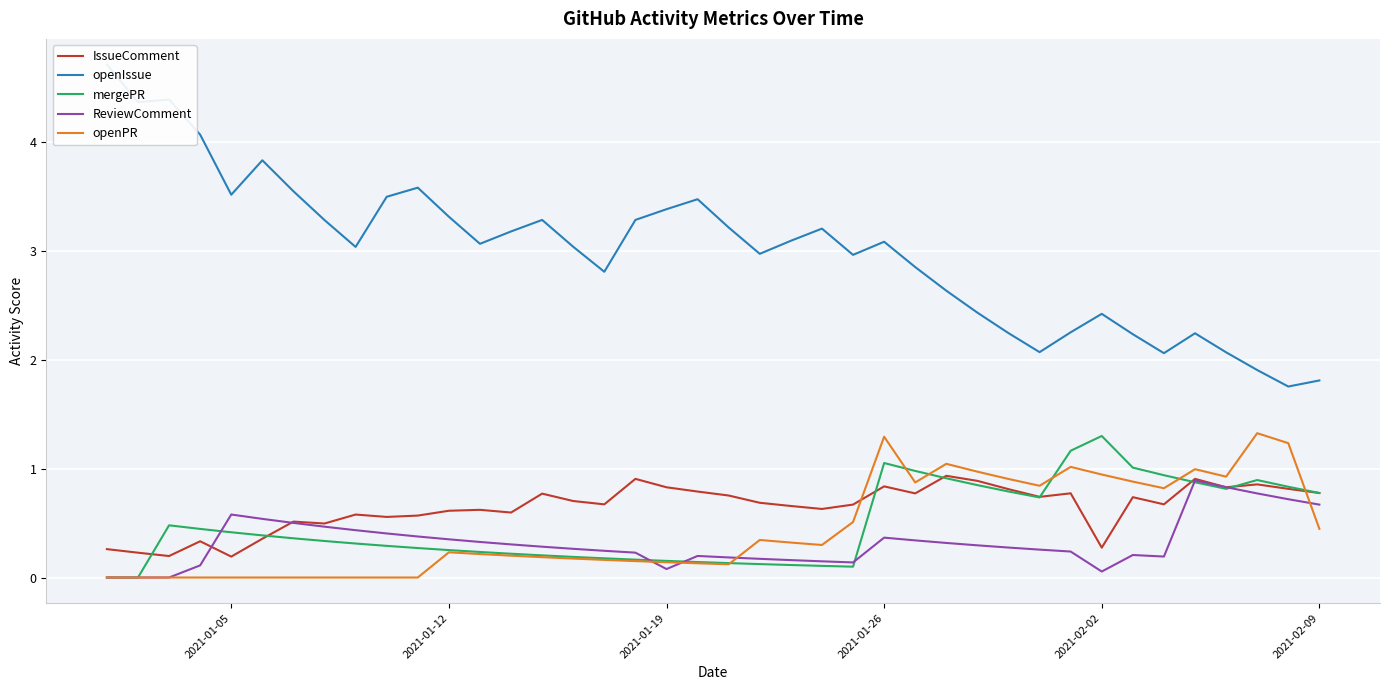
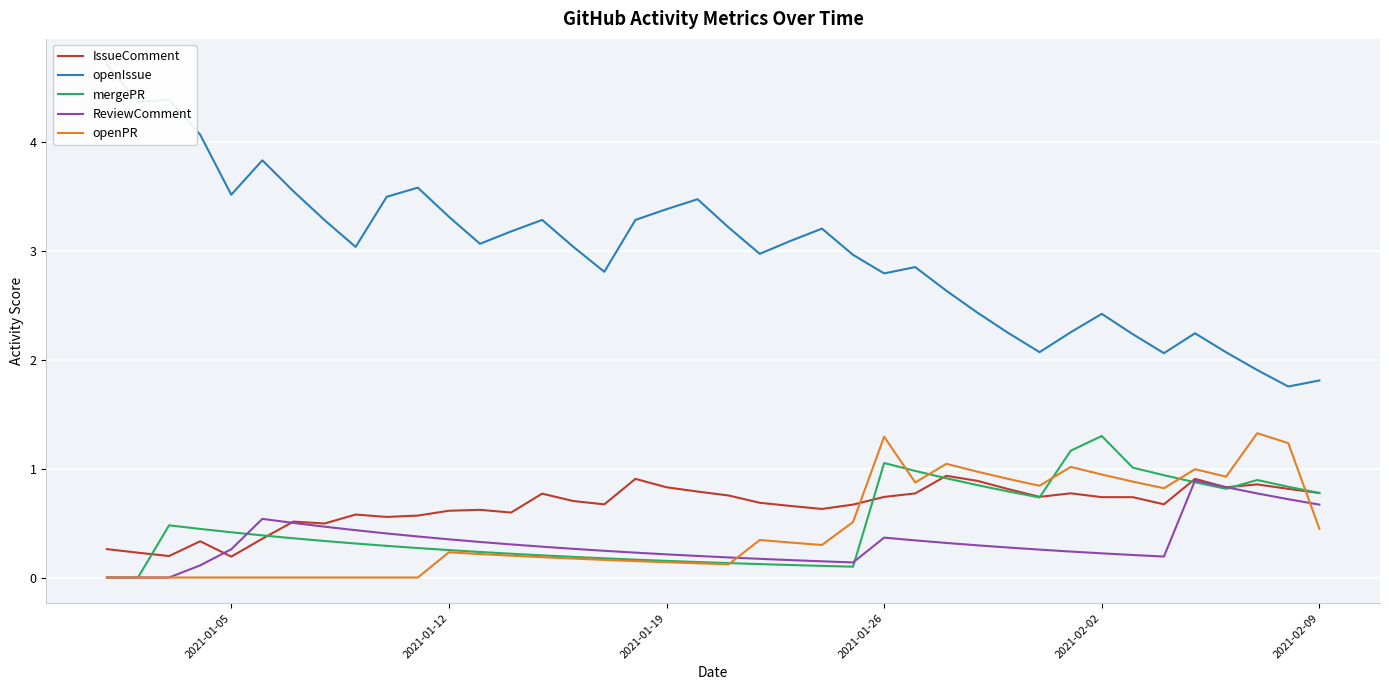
ReviewComment, 2021-01-05: 0.58 -> 0.26
ReviewComment, 2021-01-19: 0.08 -> 0.21
IssueComment, 2021-01-26: 0.84 -> 0.74
openIssue, 2021-01-26: 3.08 -> 2.79
IssueComment, 2021-02-02: 0.27 -> 0.74
ReviewComment, 2021-02-02: 0.06 -> 0.22
